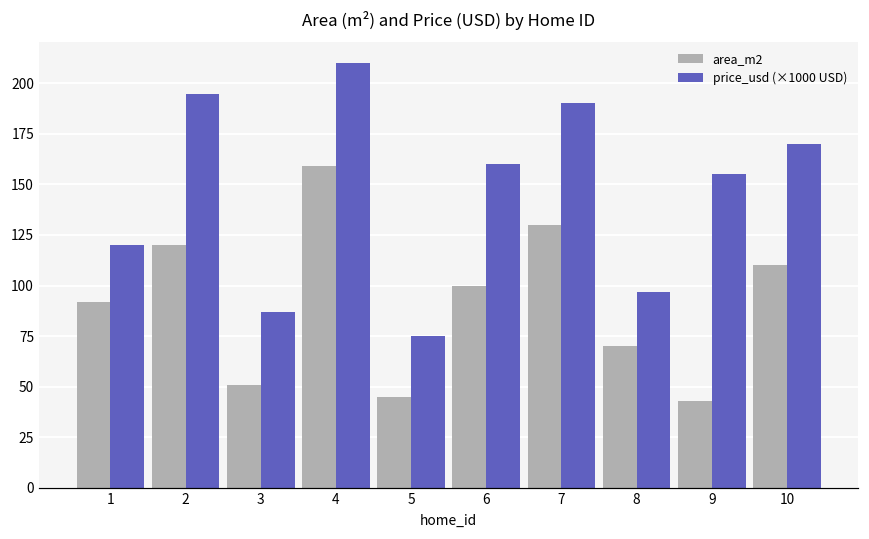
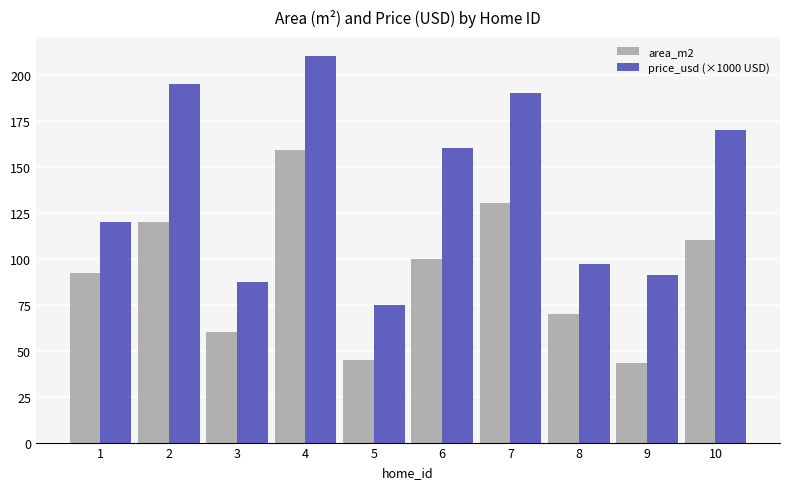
area_m2, 3: 51 -> 60
price_usd (×1000 USD), 9: 155 -> 91
